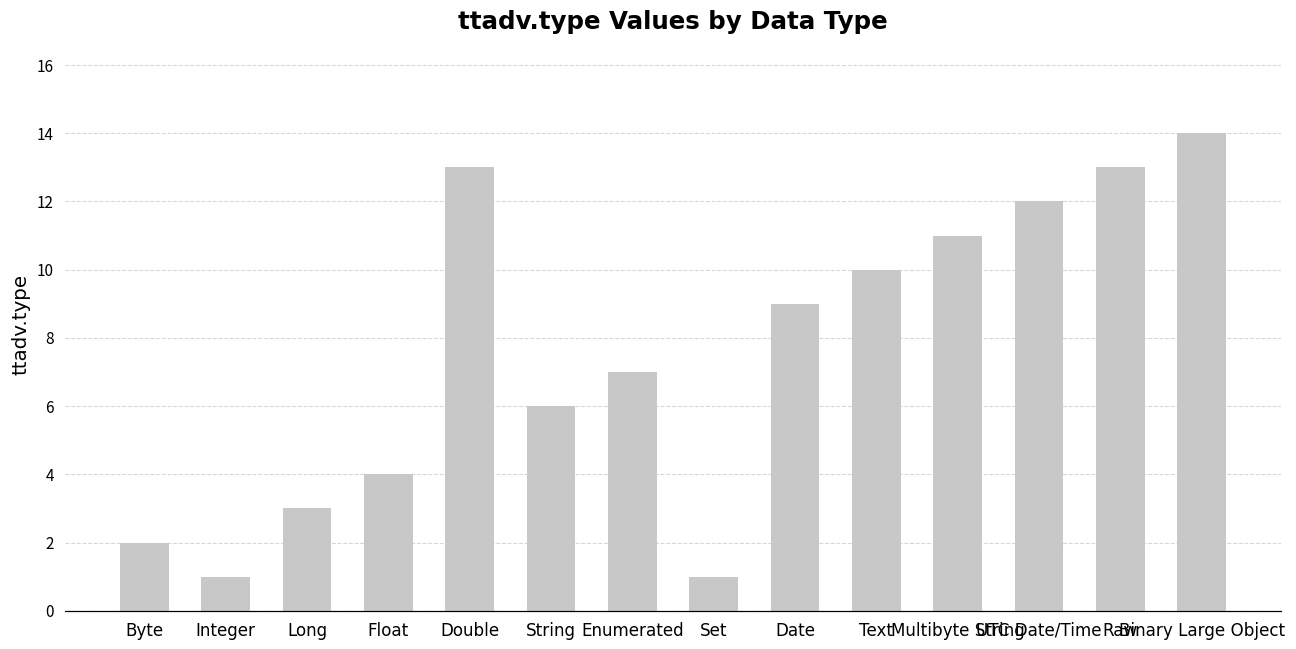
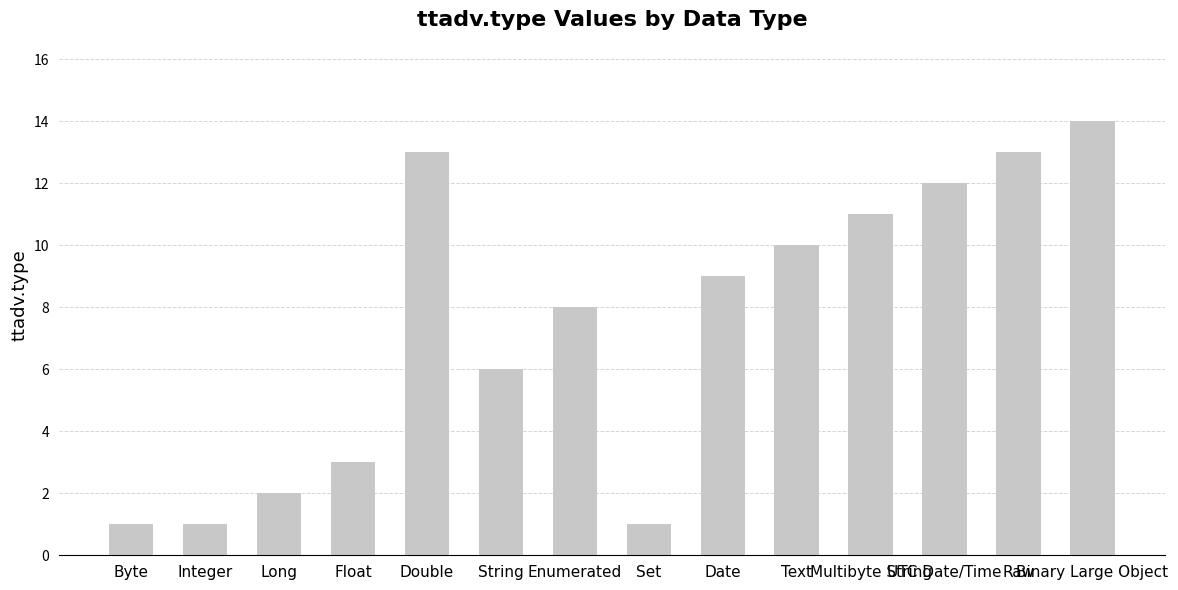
Byte: 2 -> 1
Long: 3 -> 2
Float: 4 -> 3
Enumerated: 7 -> 8
